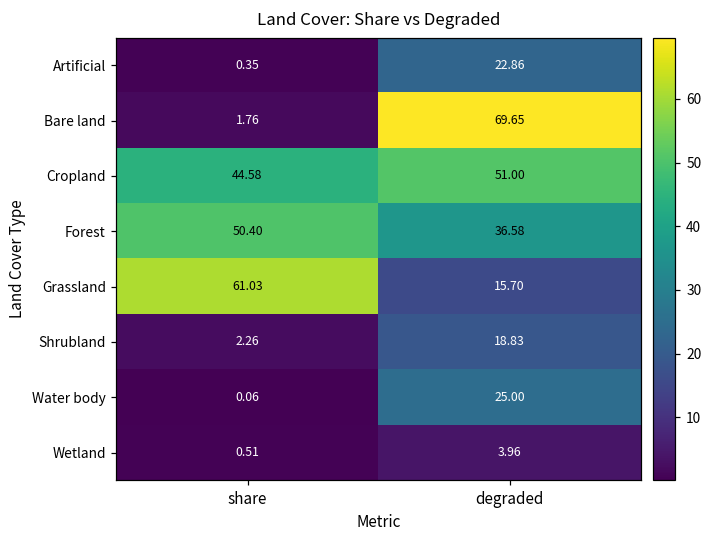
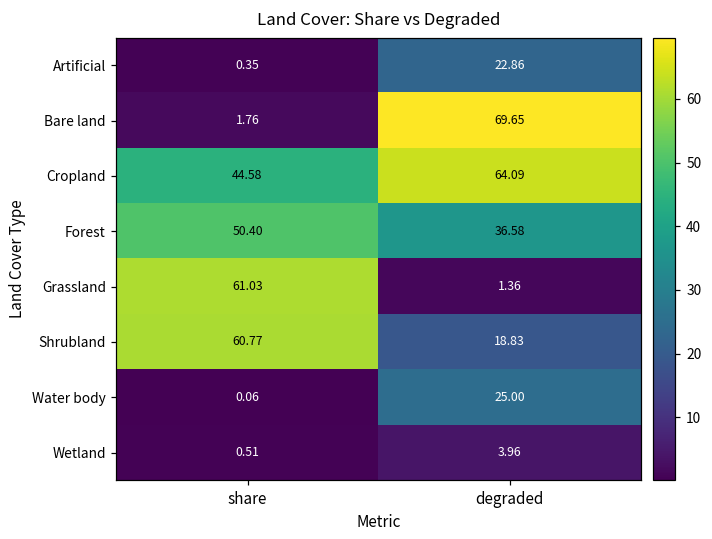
Cropland, degraded: 51.00 -> 64.09
Grassland, degraded: 15.70 -> 1.36
Shrubland, share: 2.26 -> 60.77
